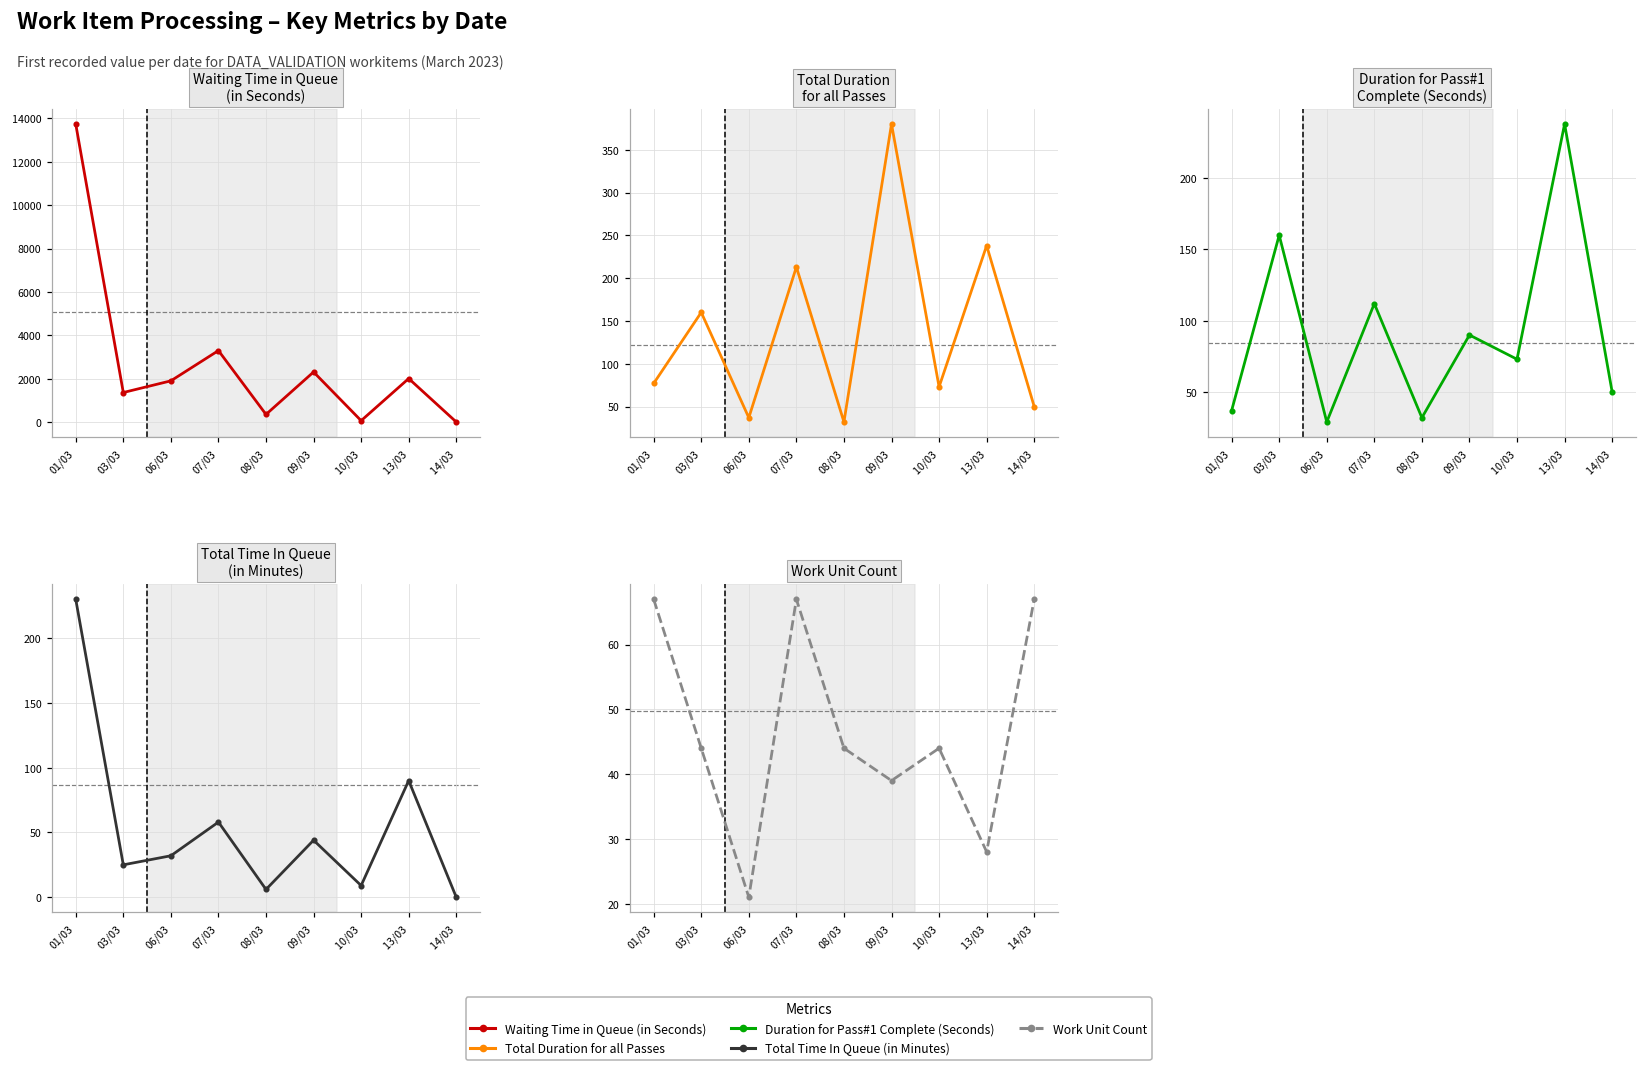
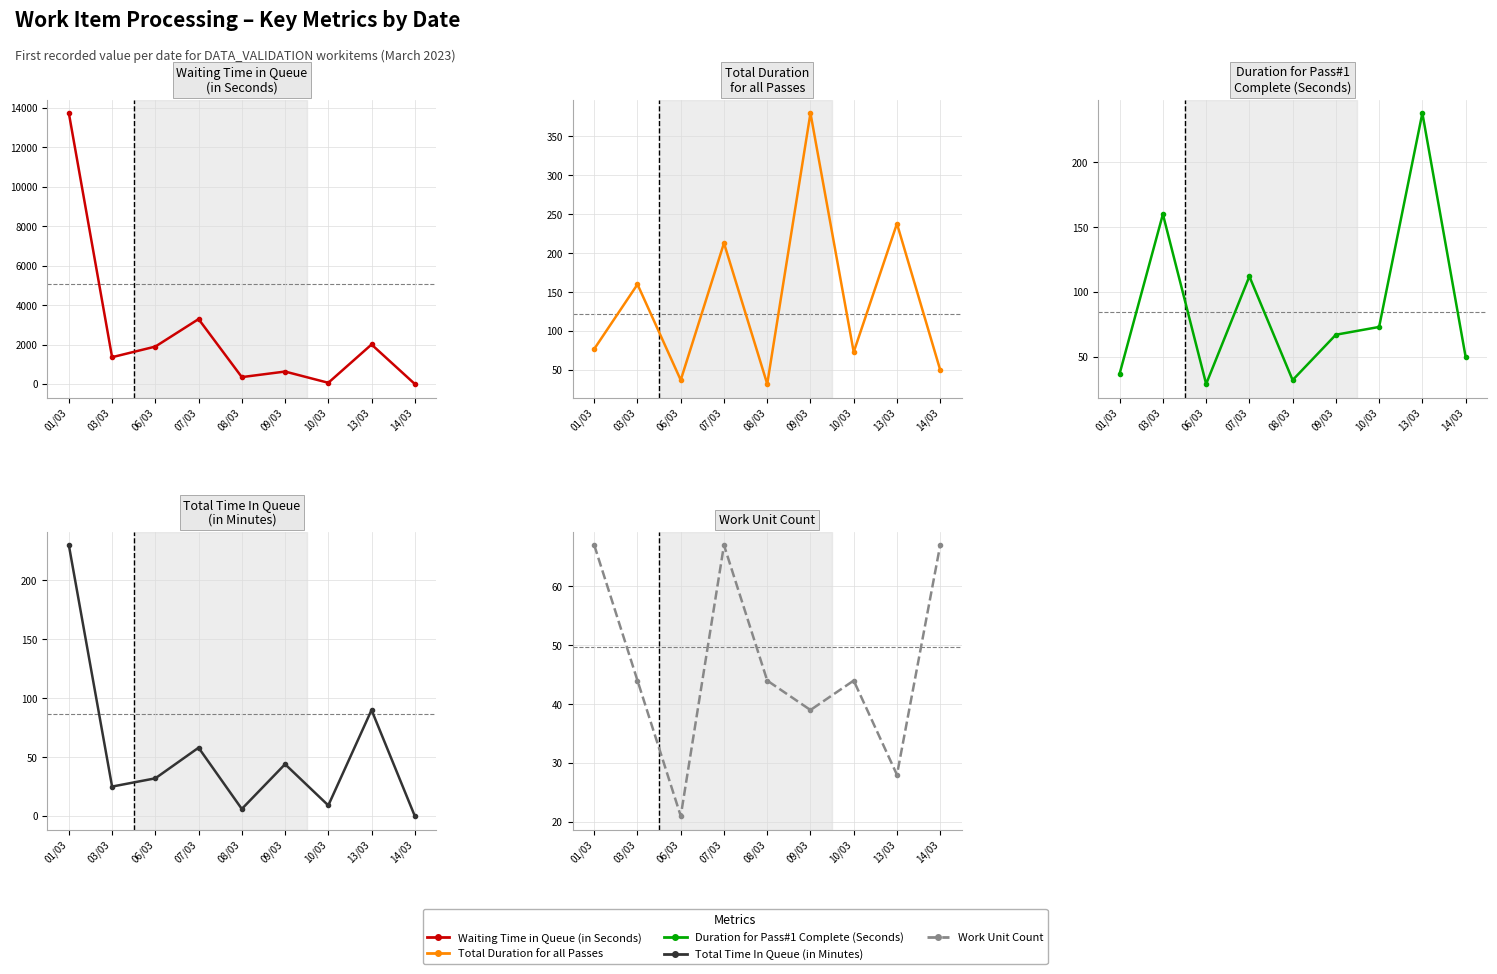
Waiting Time in Queue (in Seconds), 09/03: 2300 -> 600
Duration for Pass#1 Complete (Seconds), 09/03: 90 -> 67
